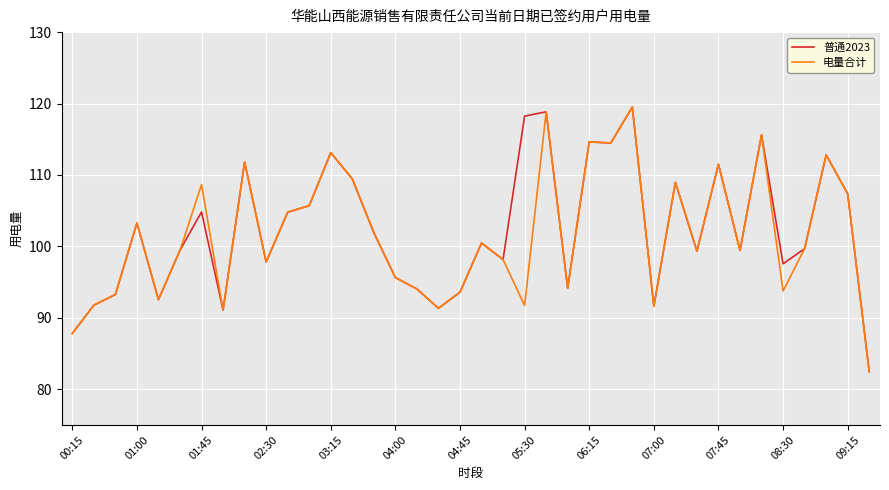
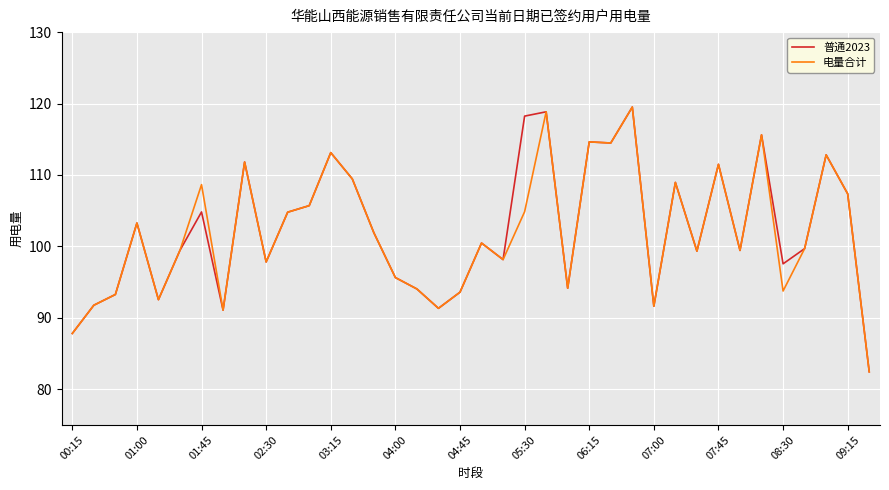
电量合计, 05:30: 92 -> 105
